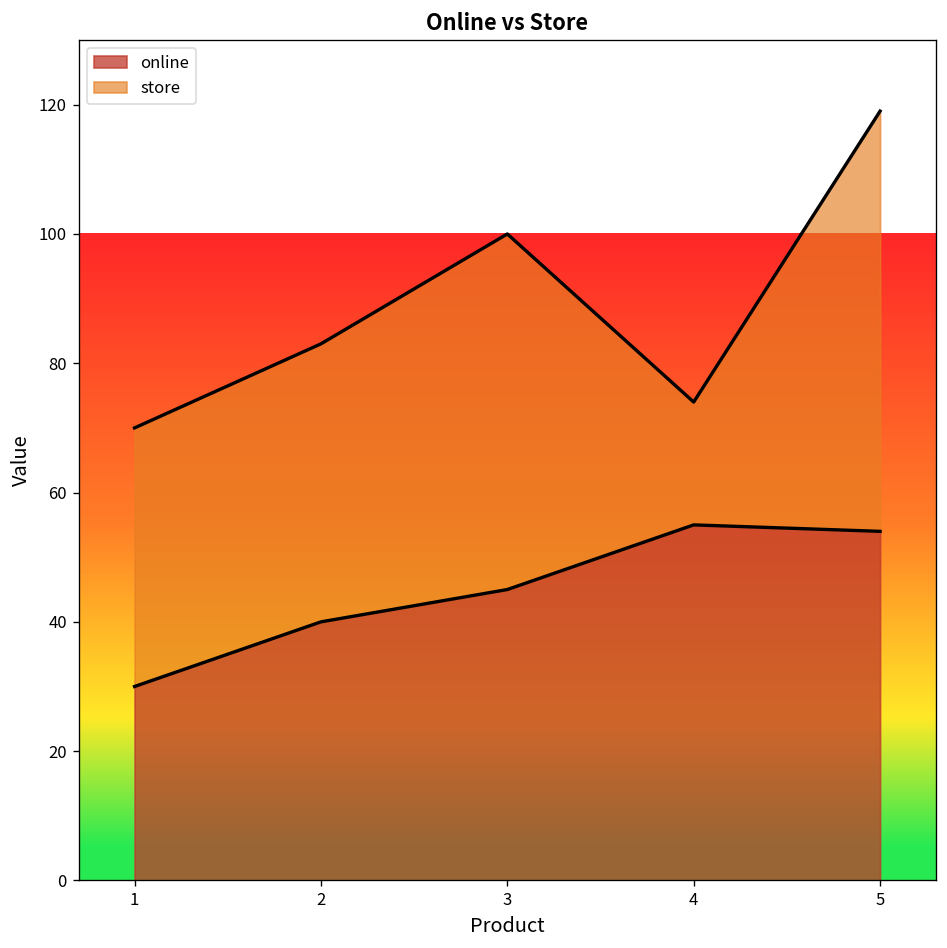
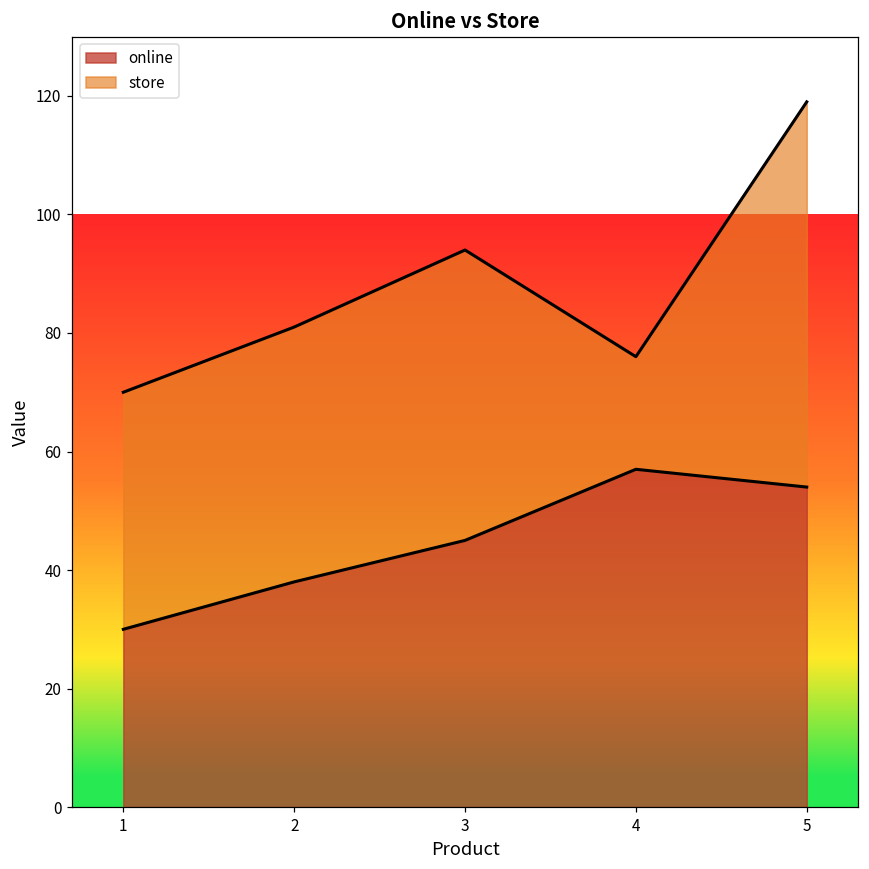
online, 2: 40 -> 38
store, 3: 55 -> 49
online, 4: 55 -> 57
